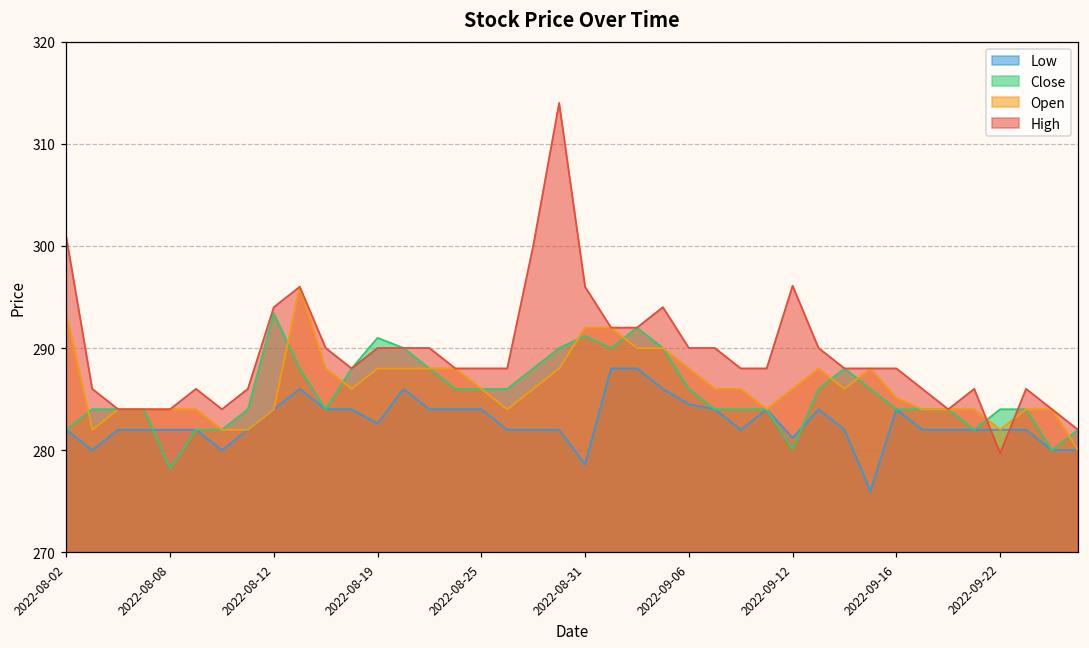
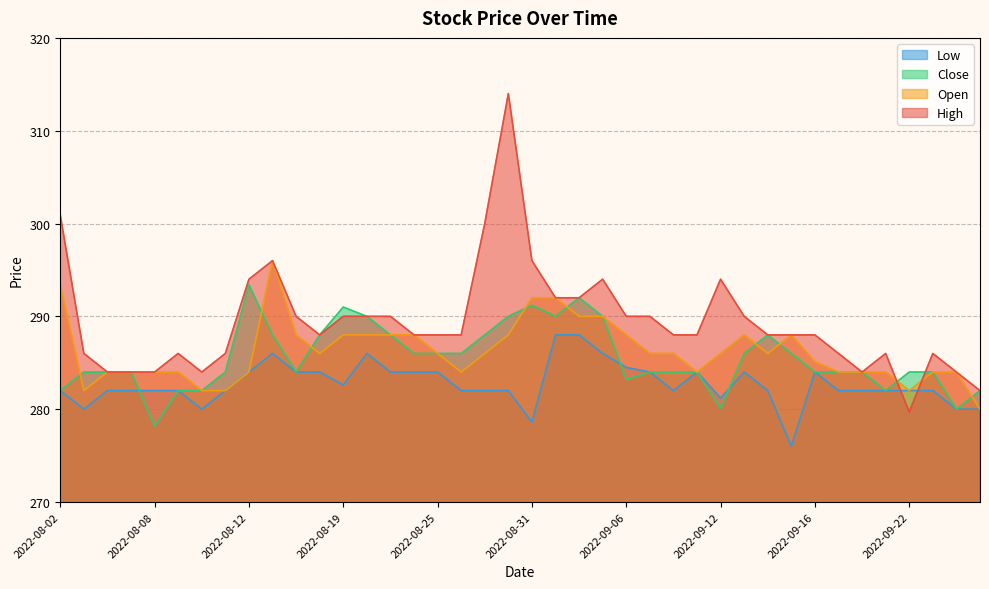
Close, 2022-09-06: 286 -> 283
High, 2022-09-12: 296 -> 294
